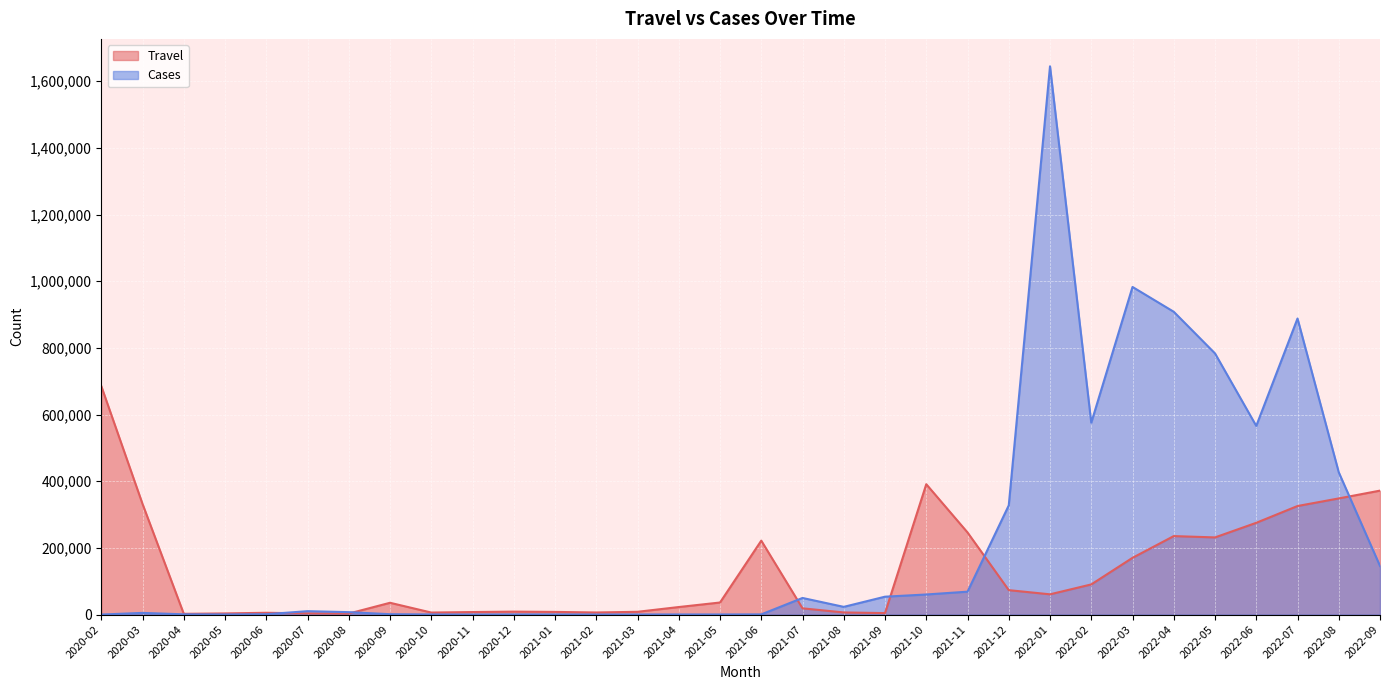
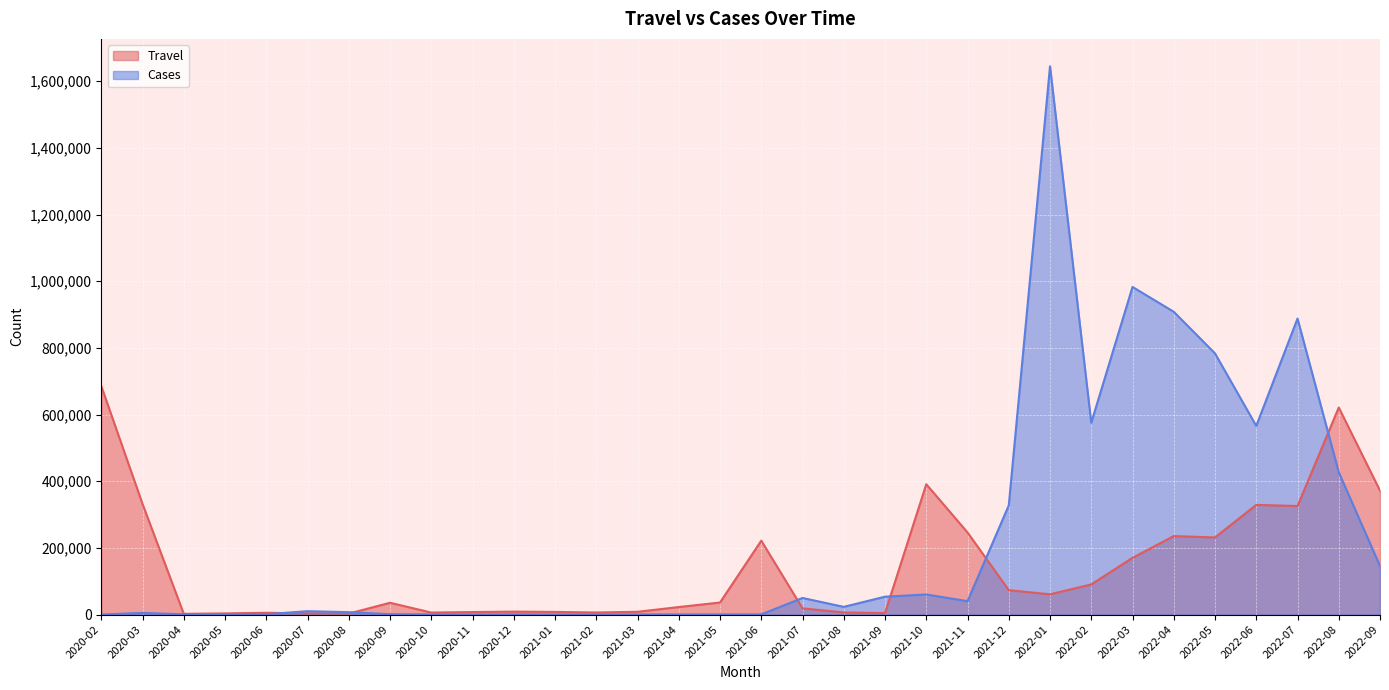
Cases, 2021-11: 70,000 -> 40,000
Travel, 2022-06: 280,000 -> 330,000
Travel, 2022-08: 350,000 -> 620,000
